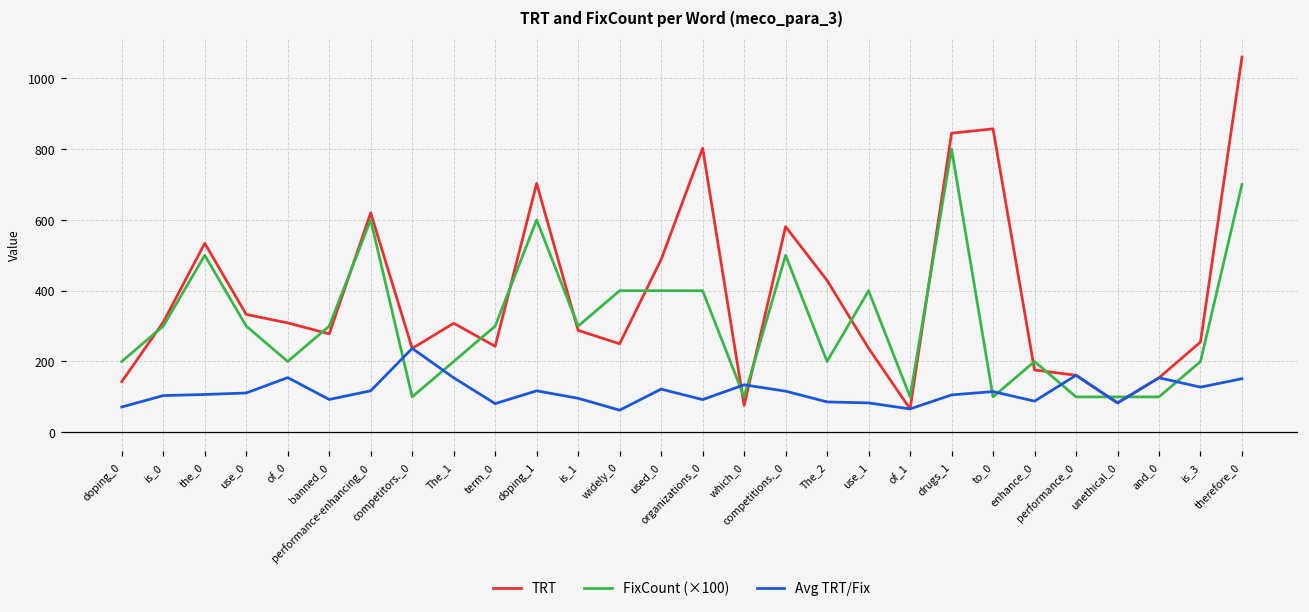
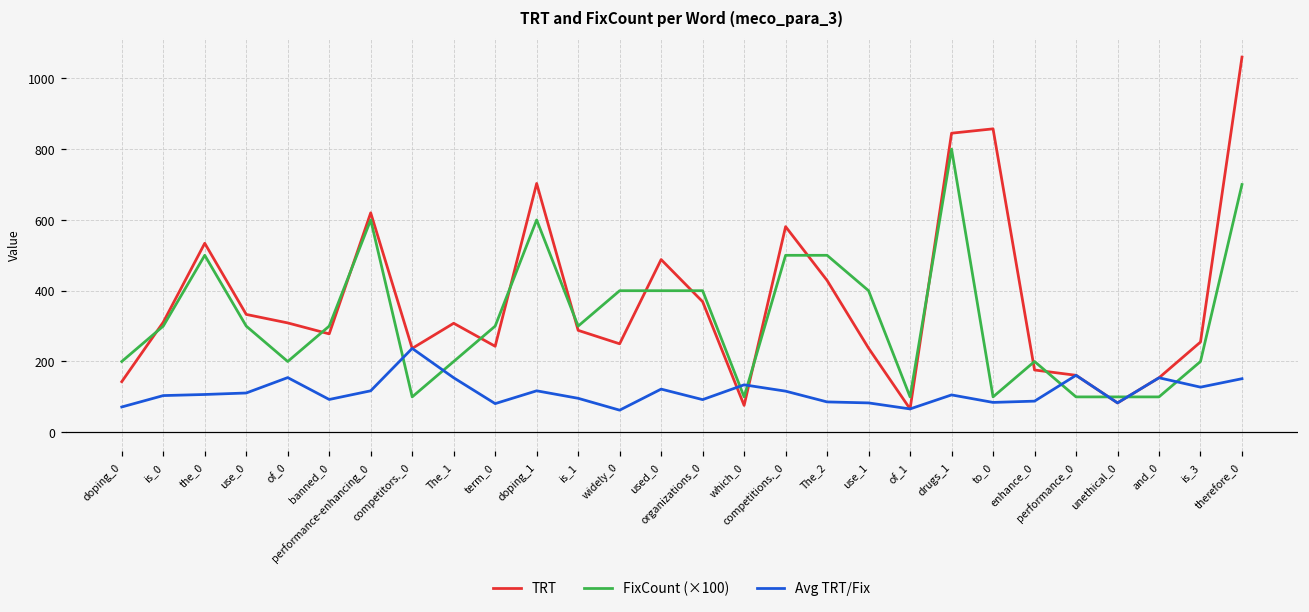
TRT, organizations_0: 800 -> 370
FixCount (×100), The_2: 200 -> 500
Avg TRT/Fix, to_0: 120 -> 80
